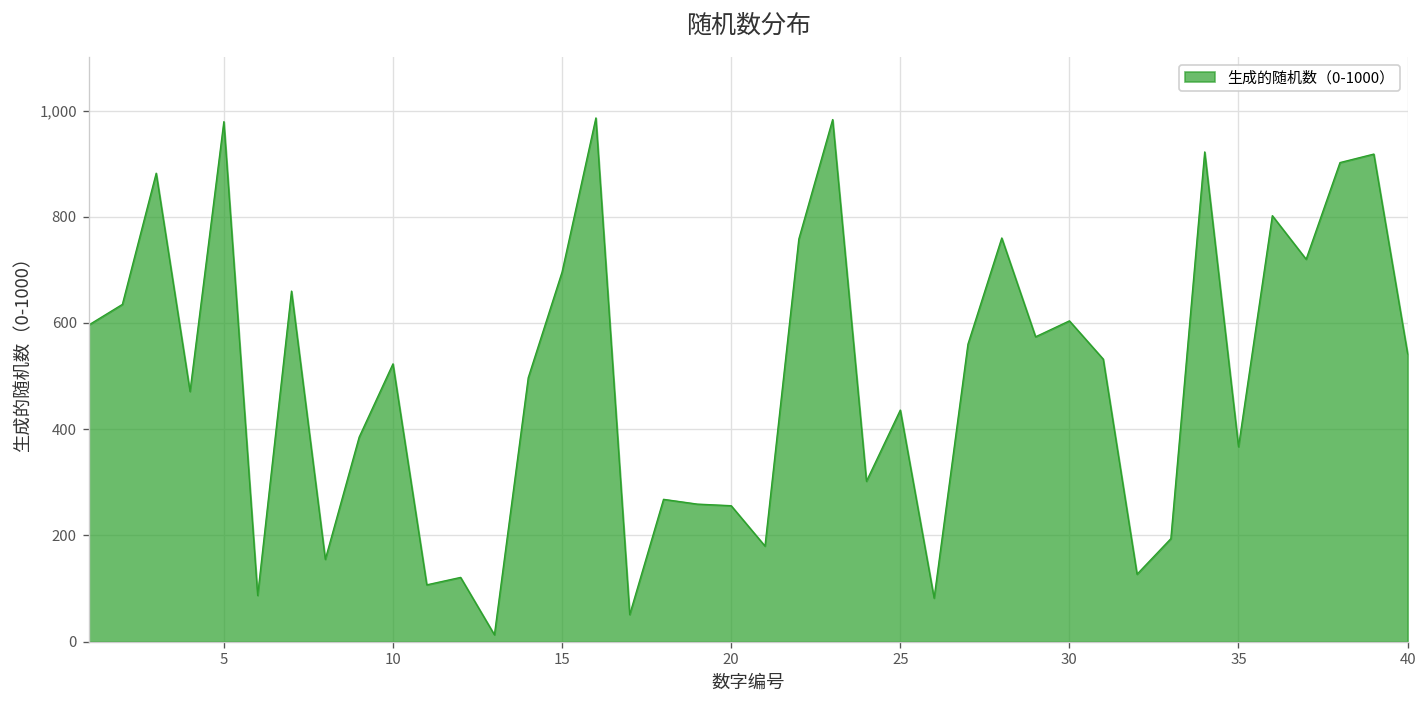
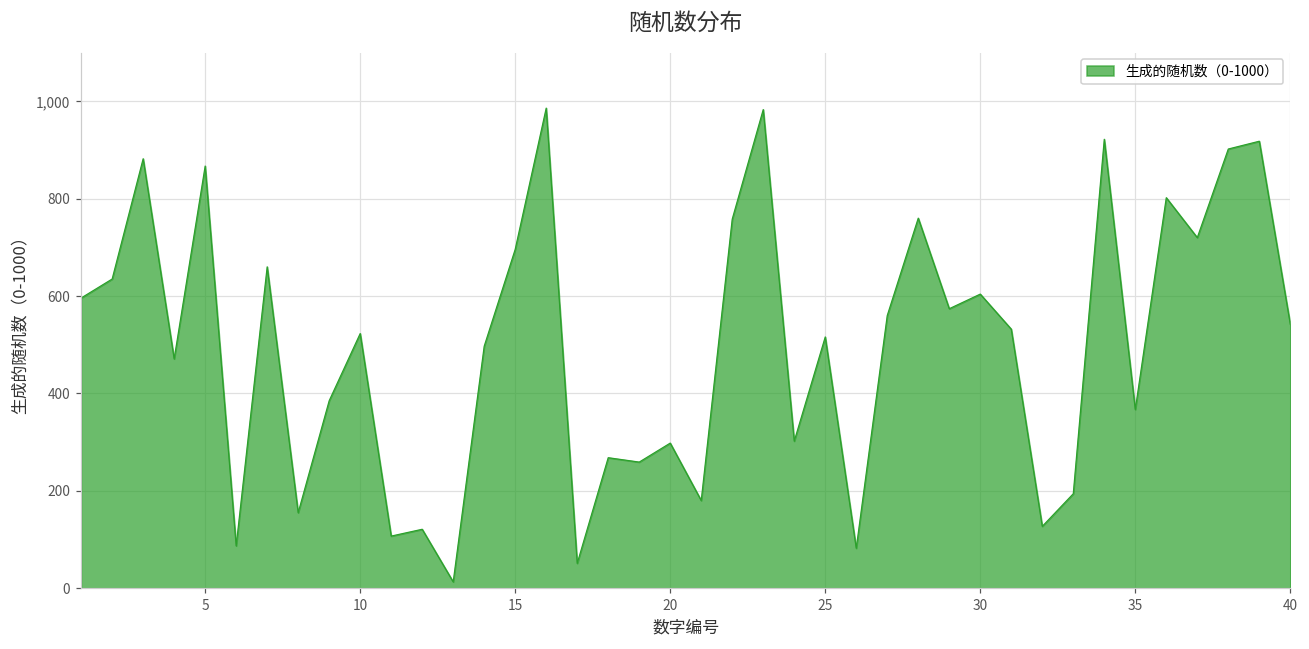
5: 980 -> 870
20: 260 -> 300
25: 440 -> 520
